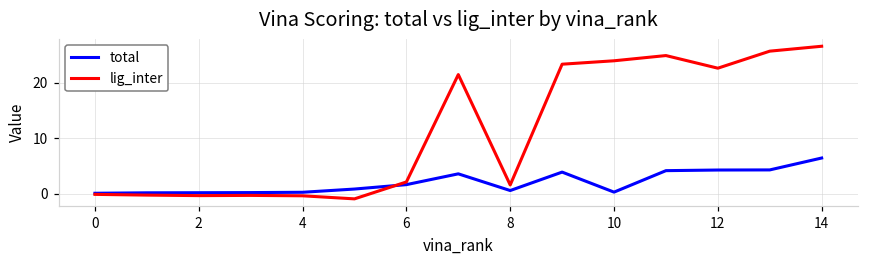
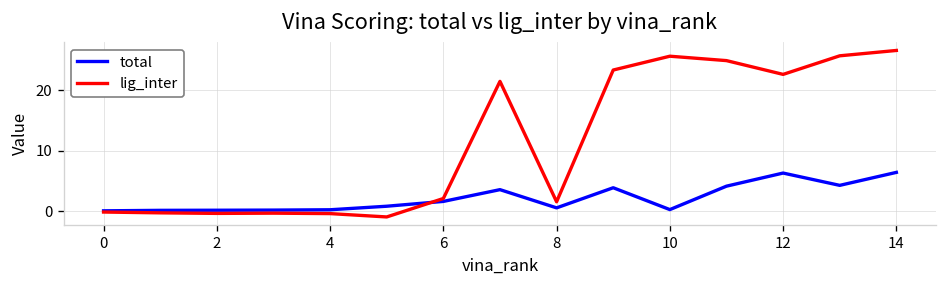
lig_inter, 10: 24 -> 26
total, 12: 4 -> 6
